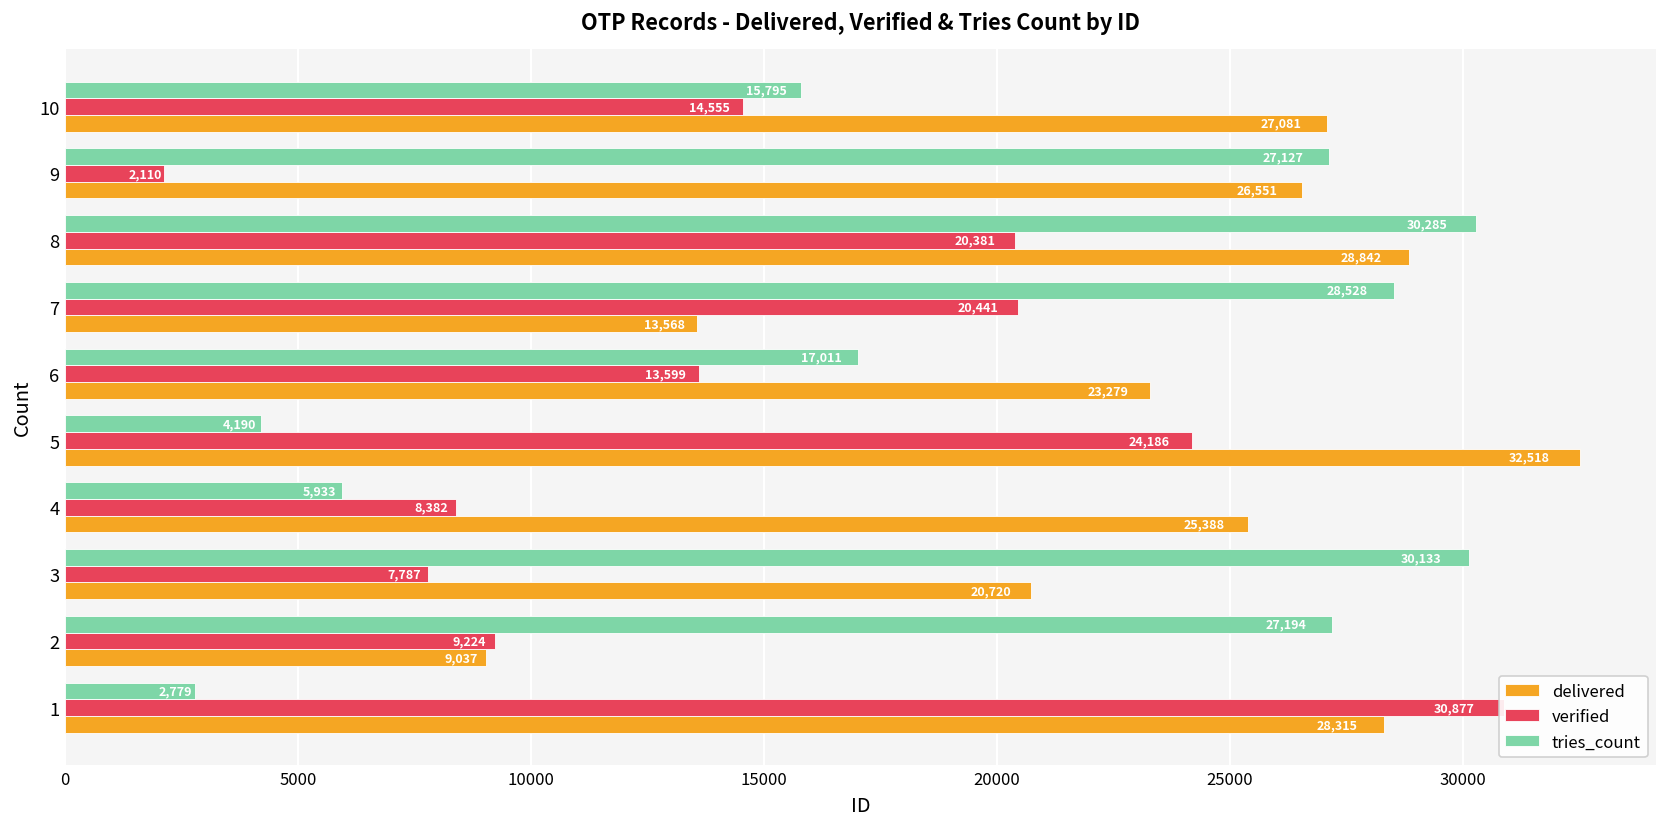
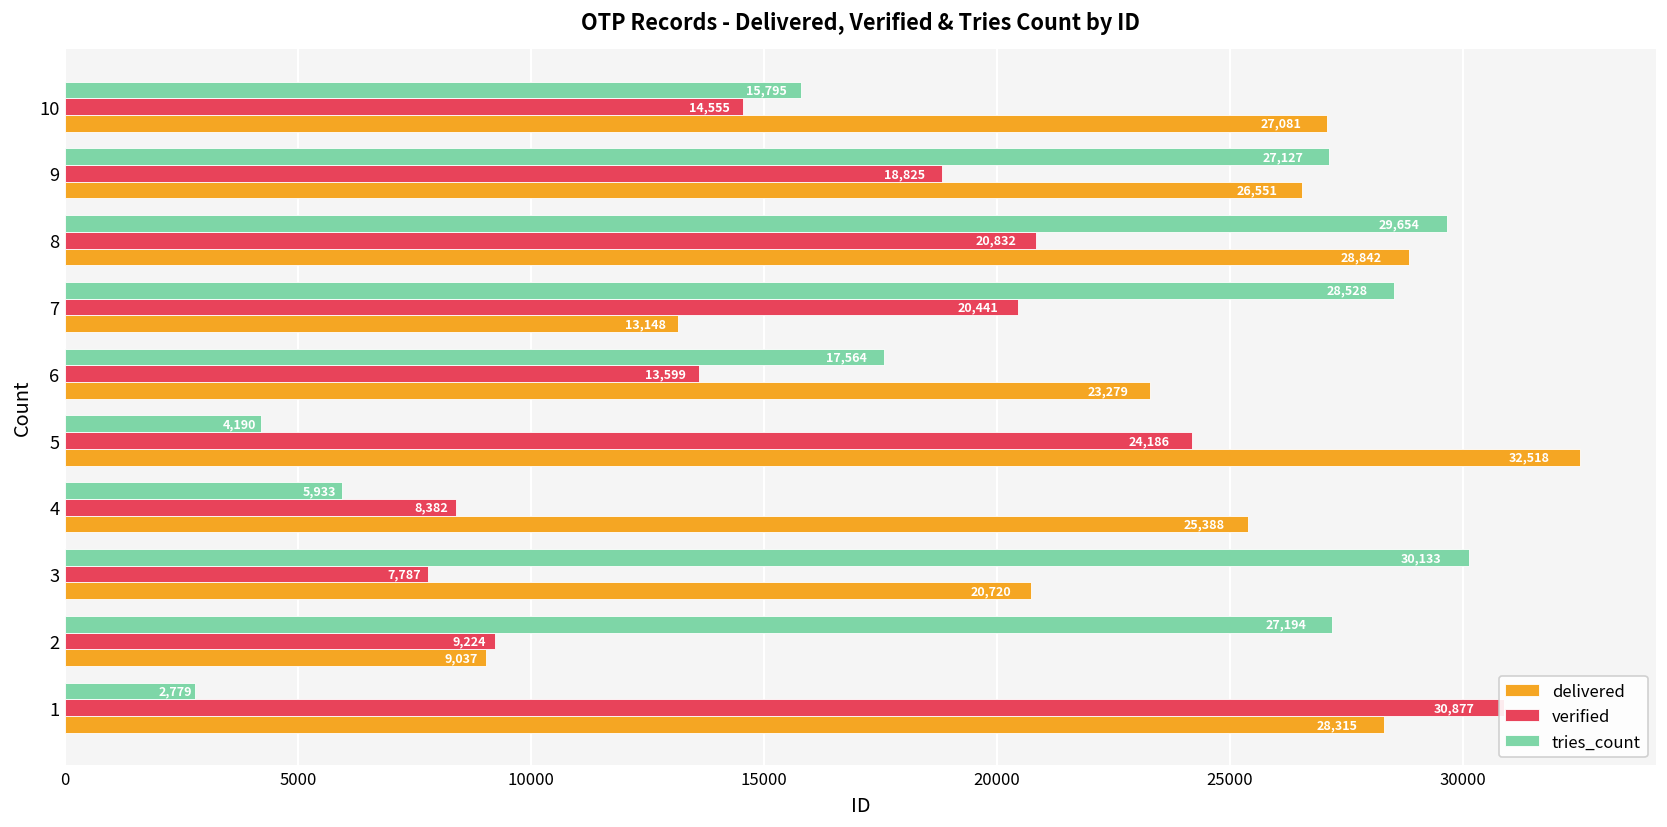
verified, 9: 2,110 -> 18,825
tries_count, 8: 30,285 -> 29,654
verified, 8: 20,381 -> 20,832
delivered, 7: 13,568 -> 13,148
tries_count, 6: 17,011 -> 17,564
